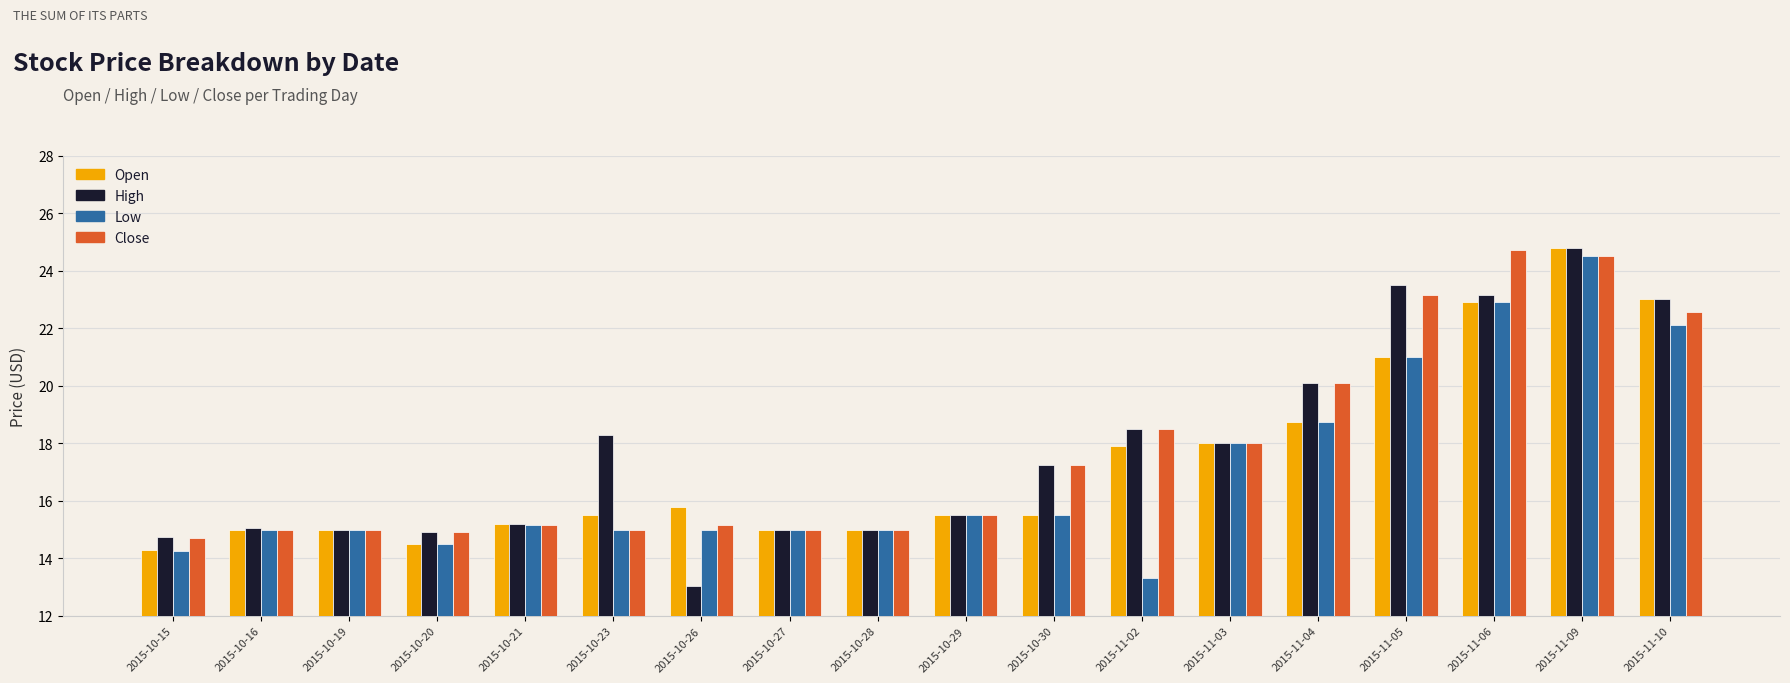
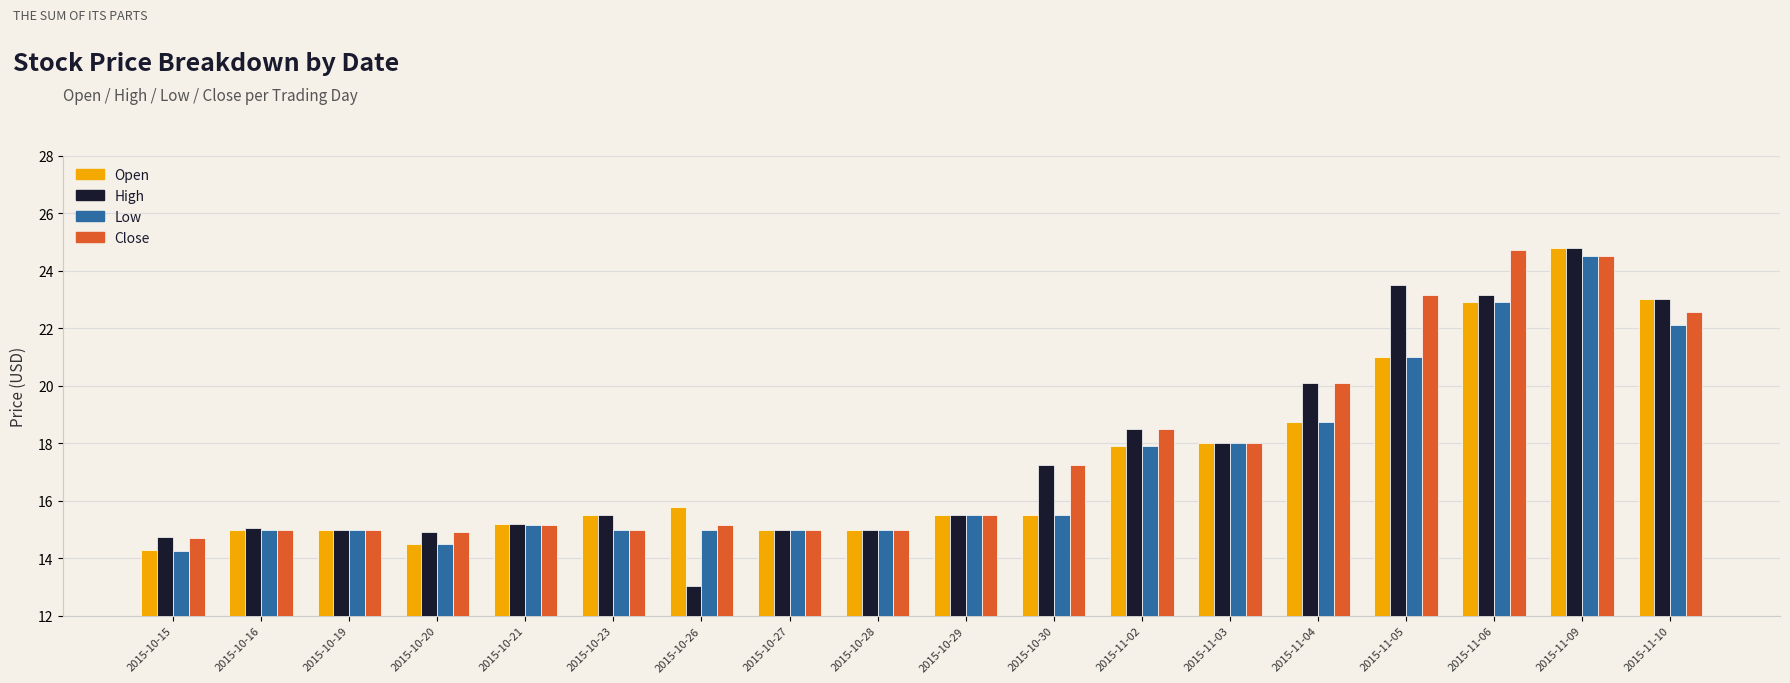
High, 2015-10-23: 18.3 -> 15.5
Low, 2015-11-02: 13.3 -> 17.9
